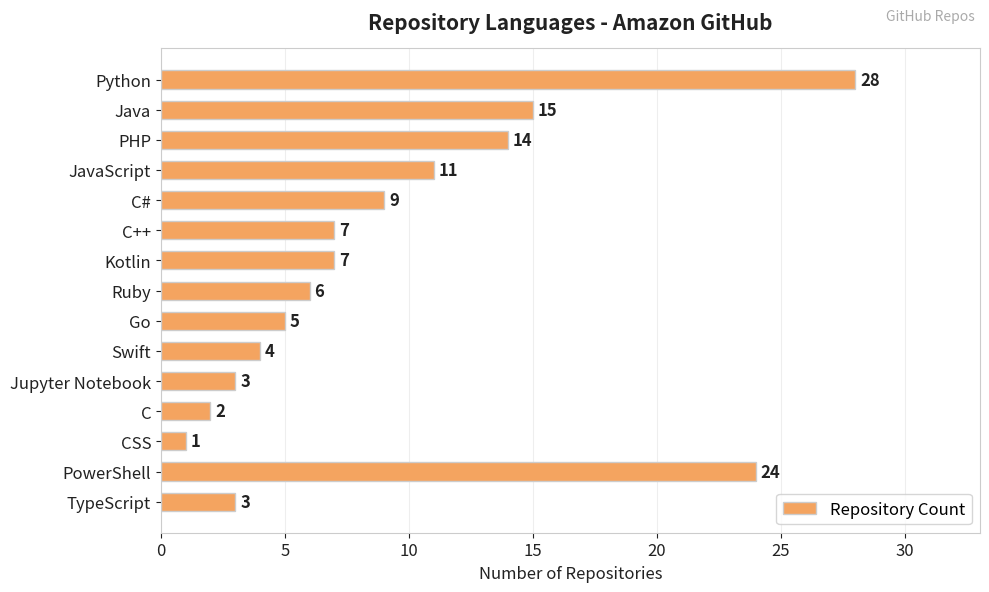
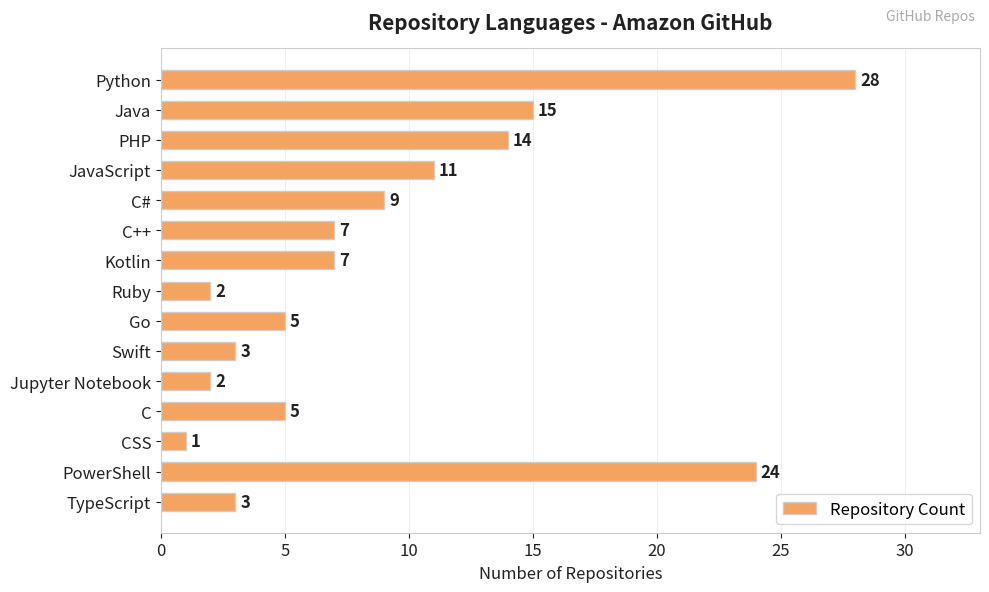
Ruby: 6 -> 2
Swift: 4 -> 3
Jupyter Notebook: 3 -> 2
C: 2 -> 5
